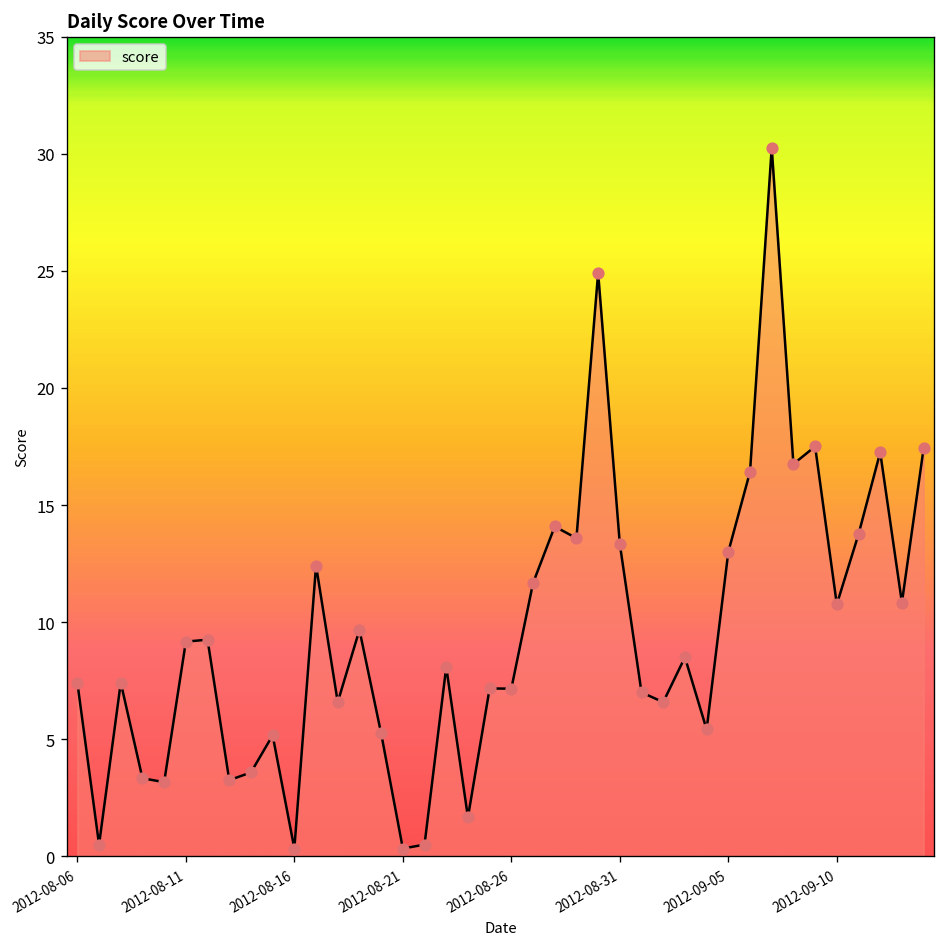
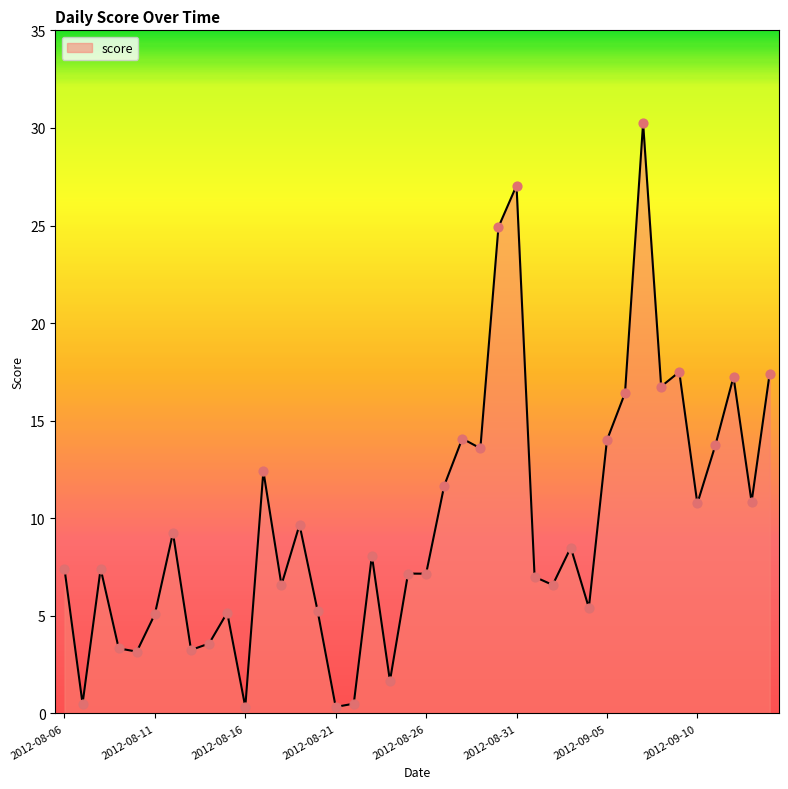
2012-08-11: 9.2 -> 5.1
2012-08-31: 13.3 -> 27.0
2012-09-05: 13 -> 14
